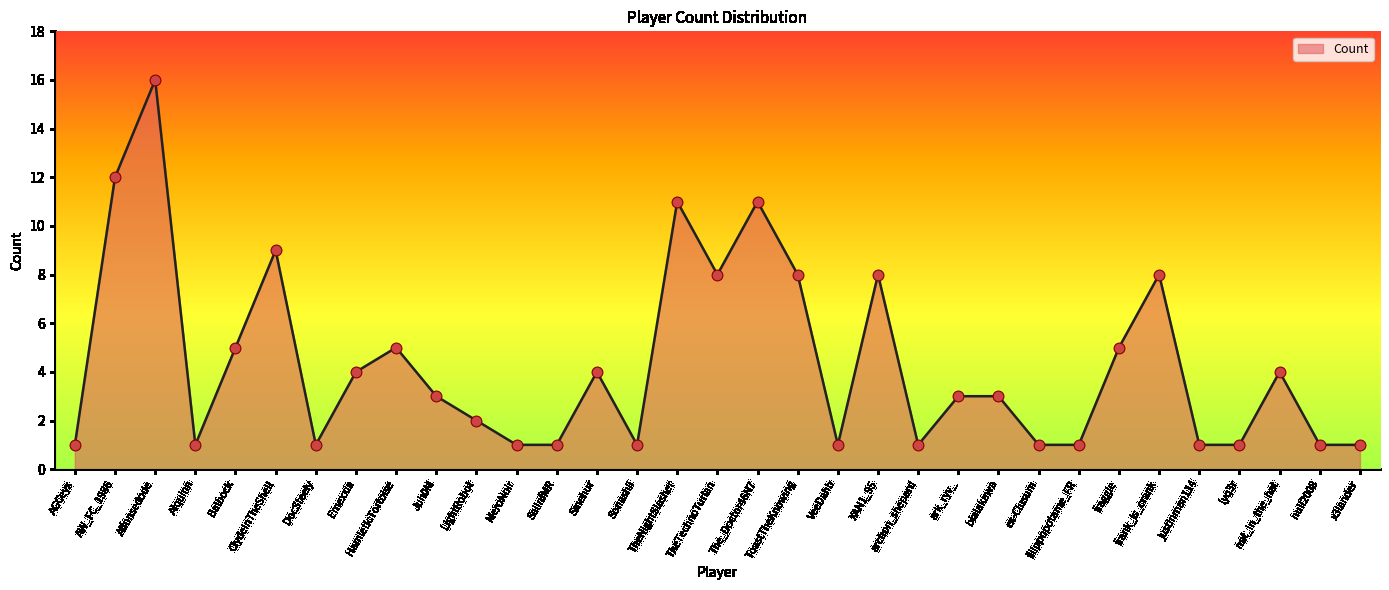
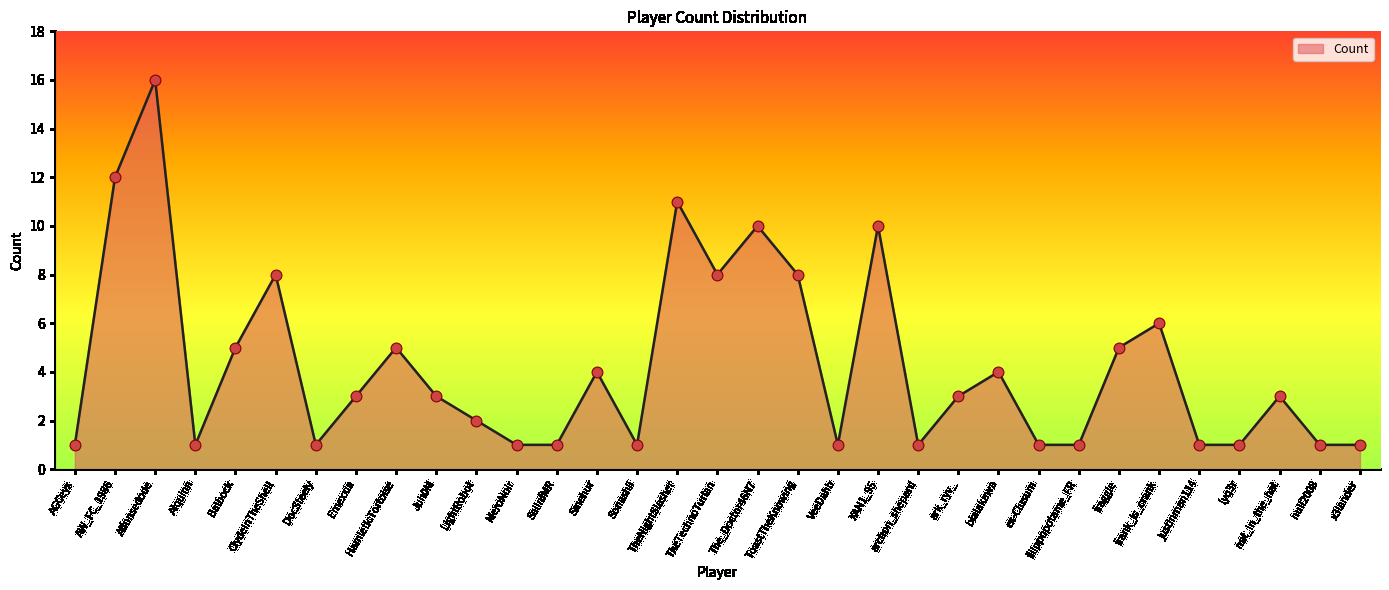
ClydeInTheShell: 9 -> 8
Emexxia: 4 -> 3
The_Doctor46N7: 11 -> 10
XAN1_95: 8 -> 10
bialakawa: 3 -> 4
frank_is_crank: 8 -> 6
nat_in_the_hat: 4 -> 3
